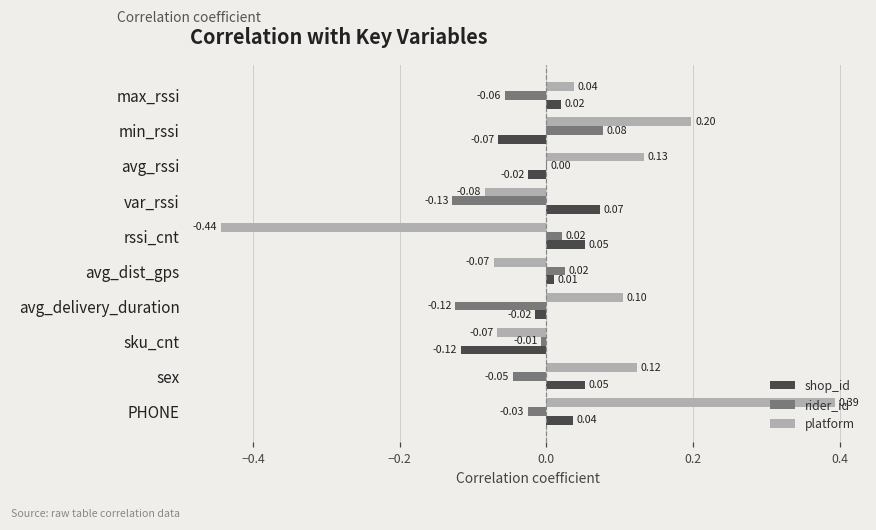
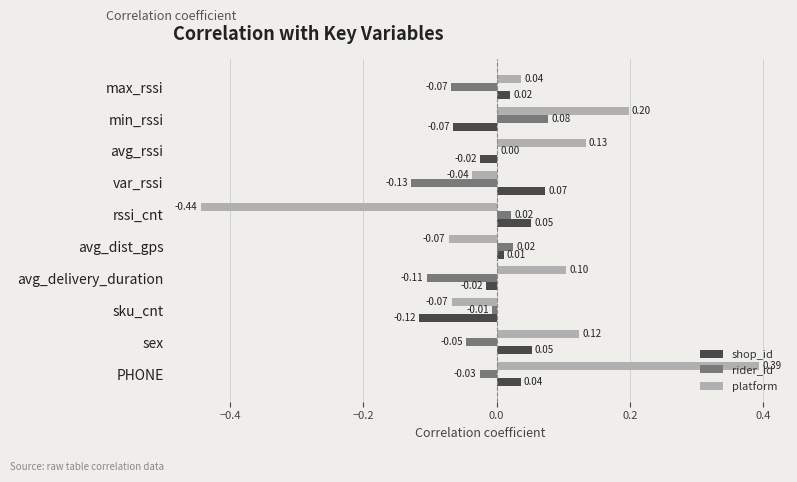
rider_id, max_rssi: -0.06 -> -0.07
platform, var_rssi: -0.08 -> -0.04
rider_id, avg_delivery_duration: -0.12 -> -0.11
